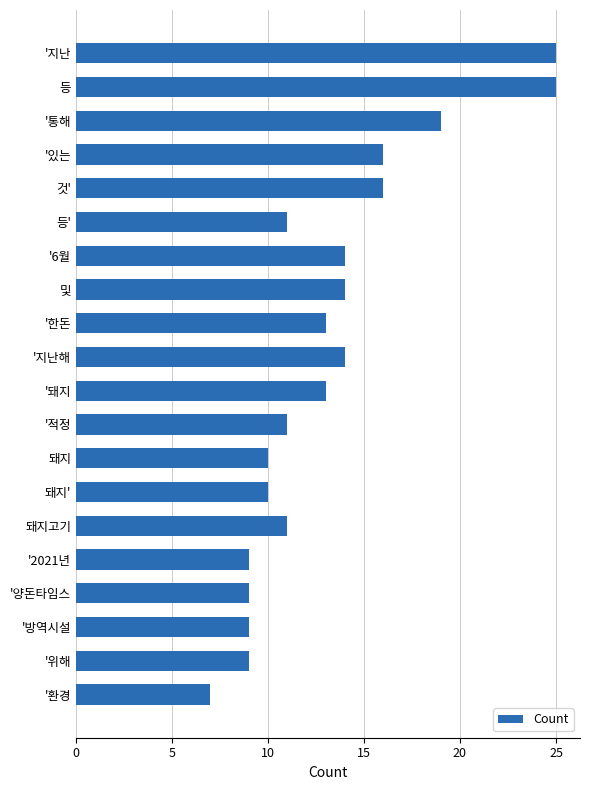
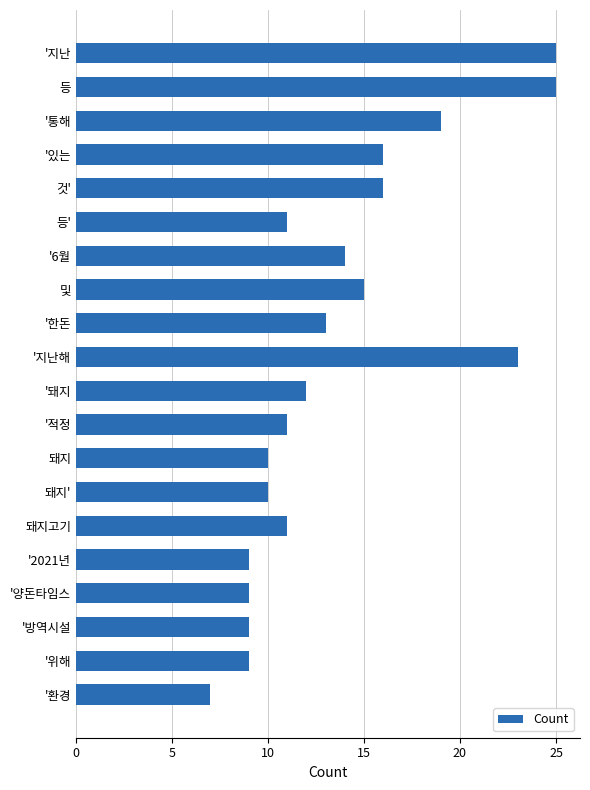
및: 14 -> 15
'지난해: 14 -> 23
'돼지: 13 -> 12
